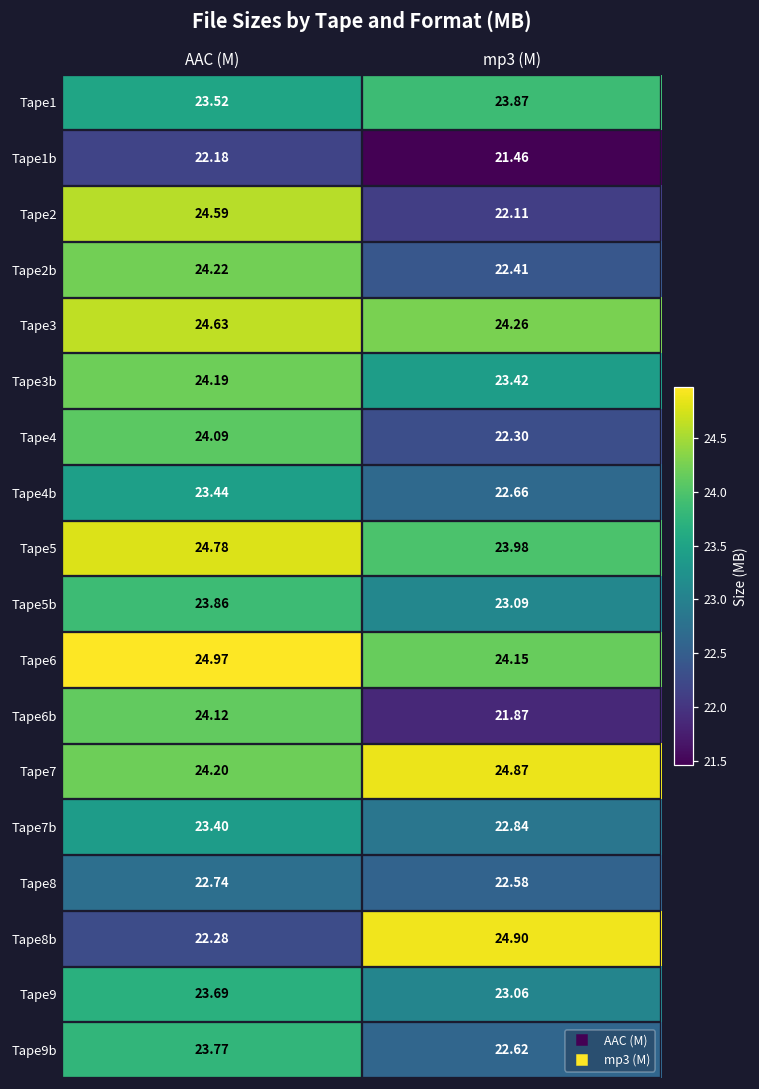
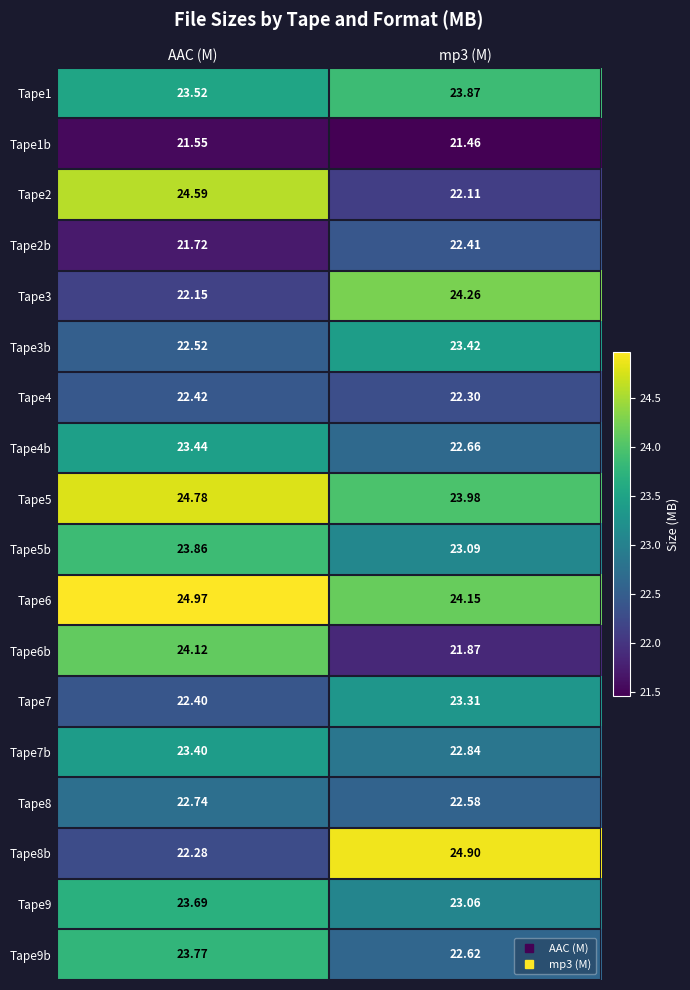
Tape1b, AAC (M): 22.18 -> 21.55
Tape2b, AAC (M): 24.22 -> 21.72
Tape3, AAC (M): 24.63 -> 22.15
Tape3b, AAC (M): 24.19 -> 22.52
Tape4, AAC (M): 24.09 -> 22.42
Tape7, AAC (M): 24.20 -> 22.40
Tape7, mp3 (M): 24.87 -> 23.31
